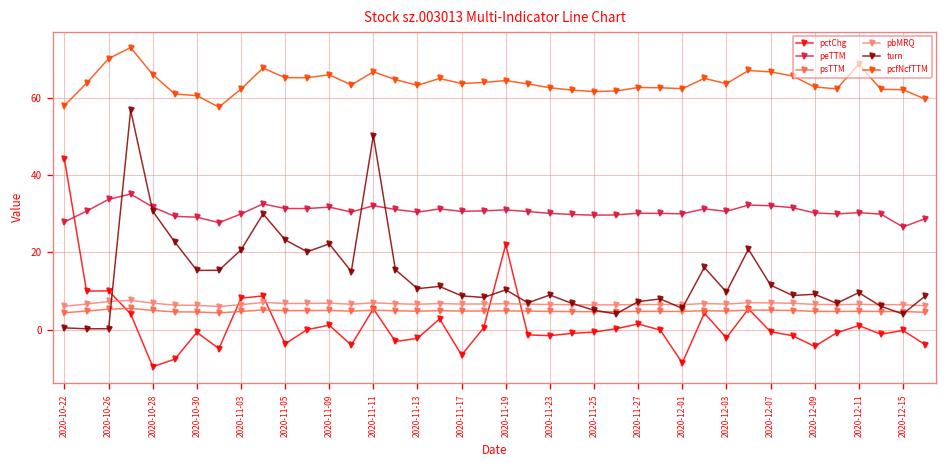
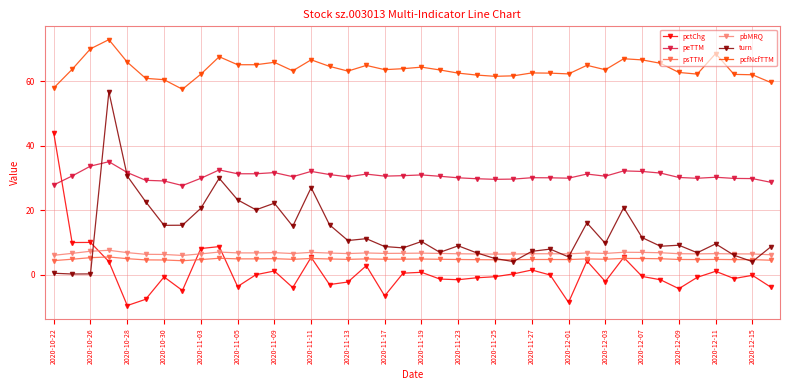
turn, 2020-11-11: 50 -> 27
pctChg, 2020-11-19: 22 -> 1
peTTM, 2020-12-15: 27 -> 30
